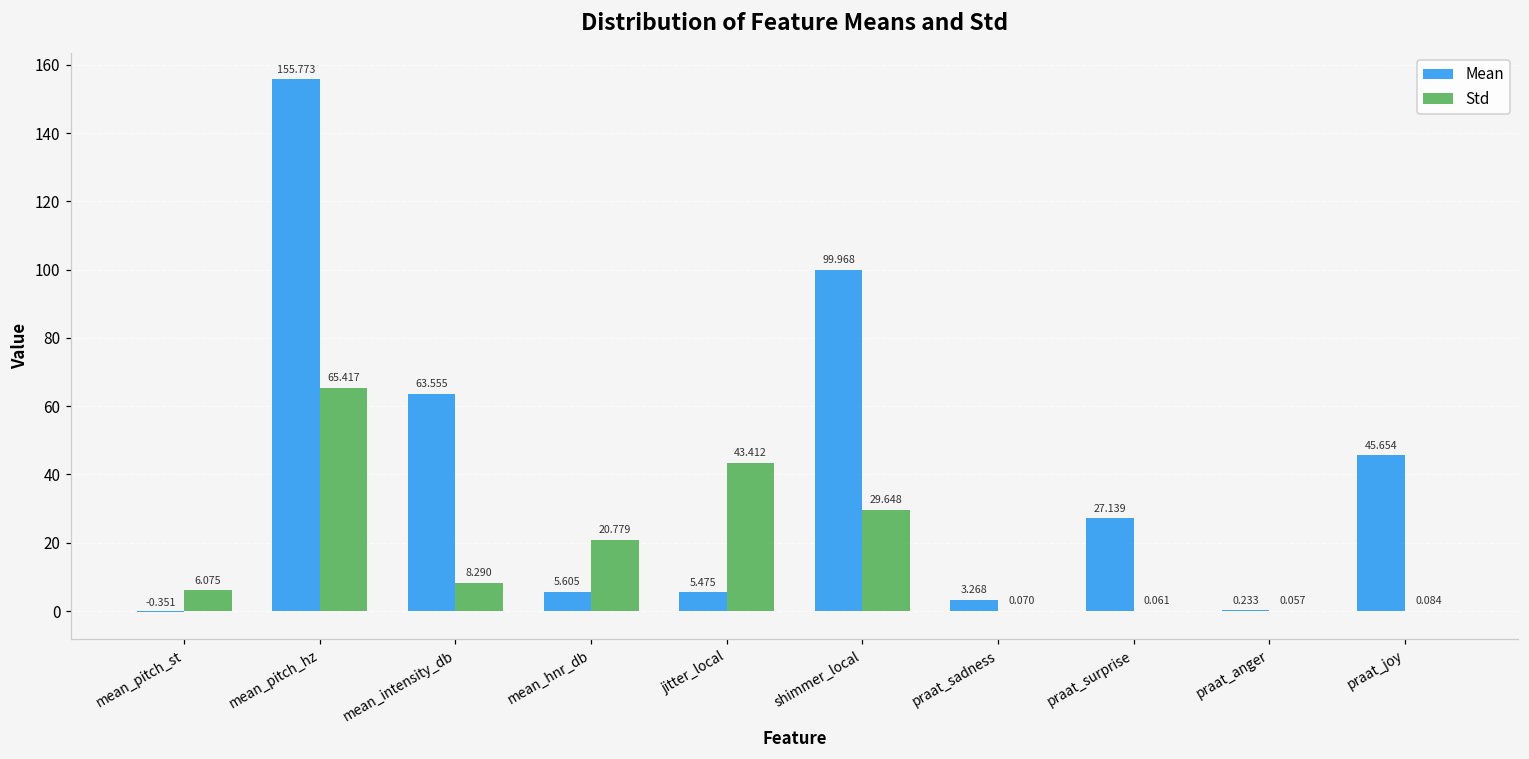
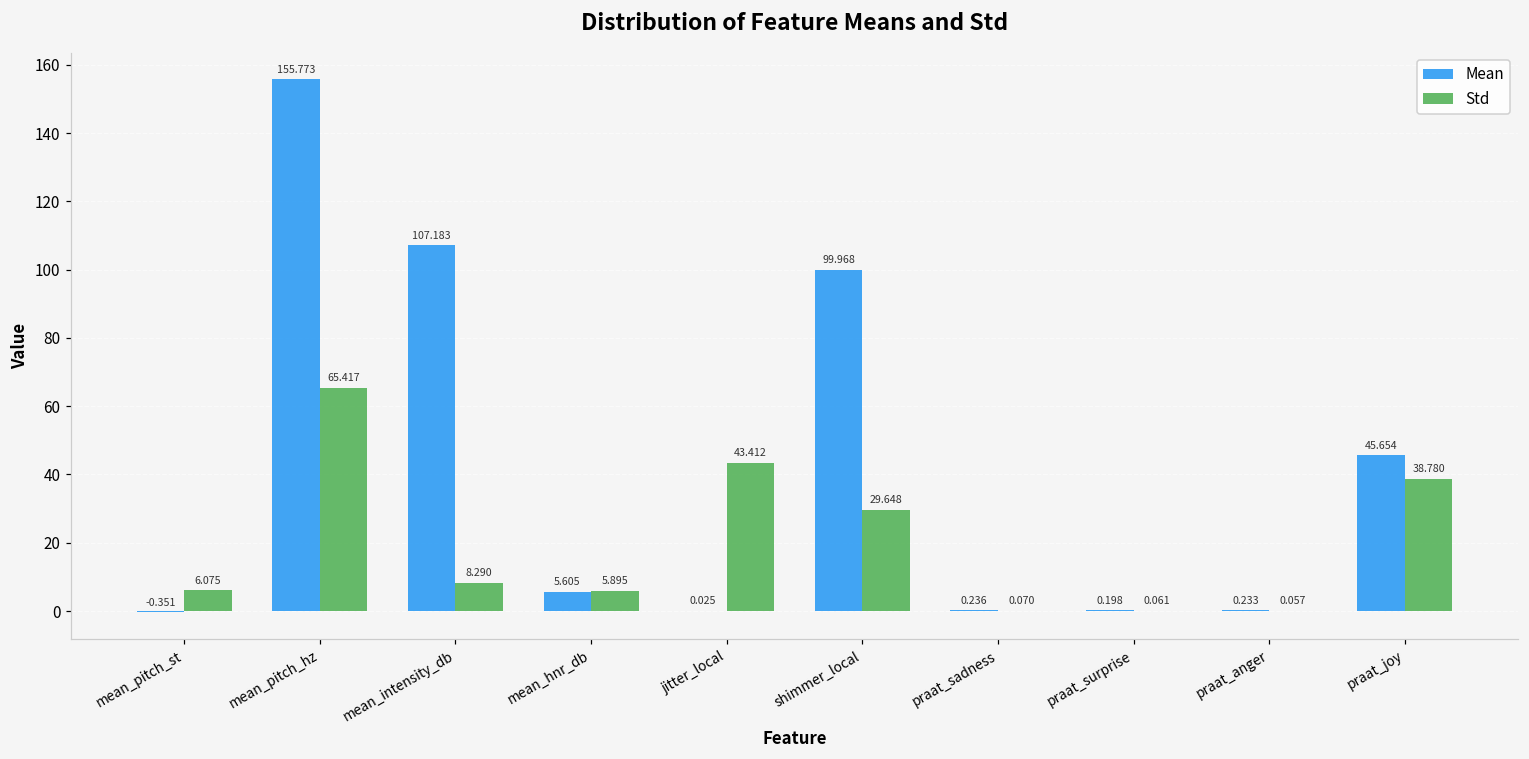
Mean, mean_intensity_db: 63.555 -> 107.183
Std, mean_hnr_db: 20.779 -> 5.895
Mean, jitter_local: 5.475 -> 0.025
Mean, praat_sadness: 3.268 -> 0.236
Mean, praat_surprise: 27.139 -> 0.198
Std, praat_joy: 0.084 -> 38.780
